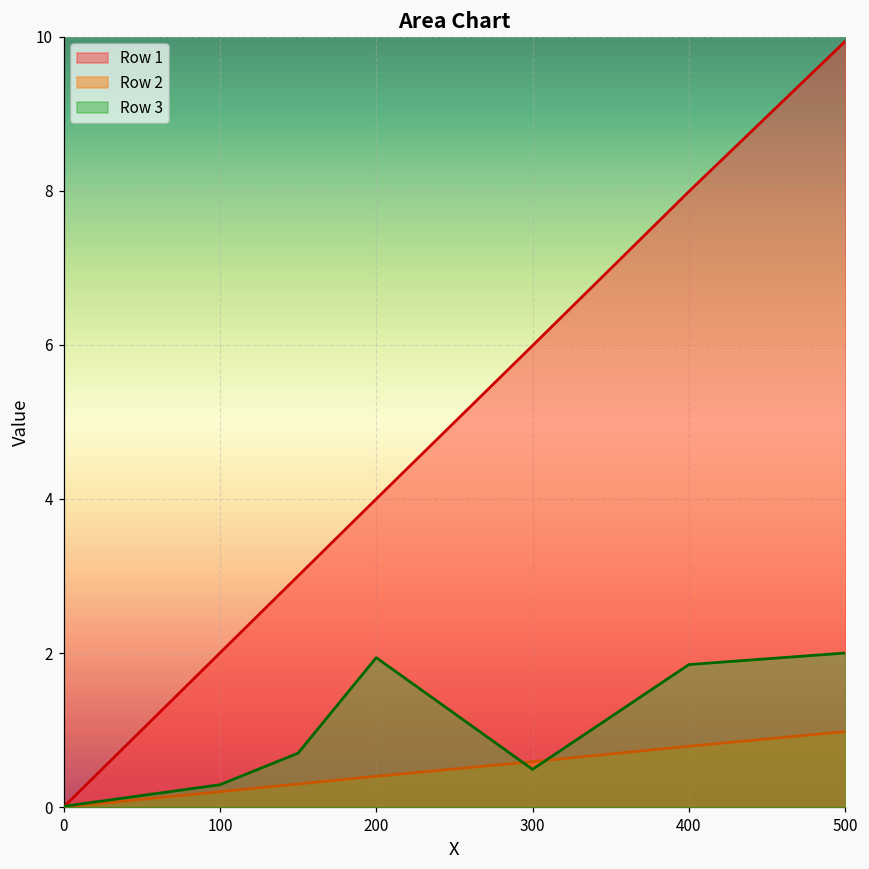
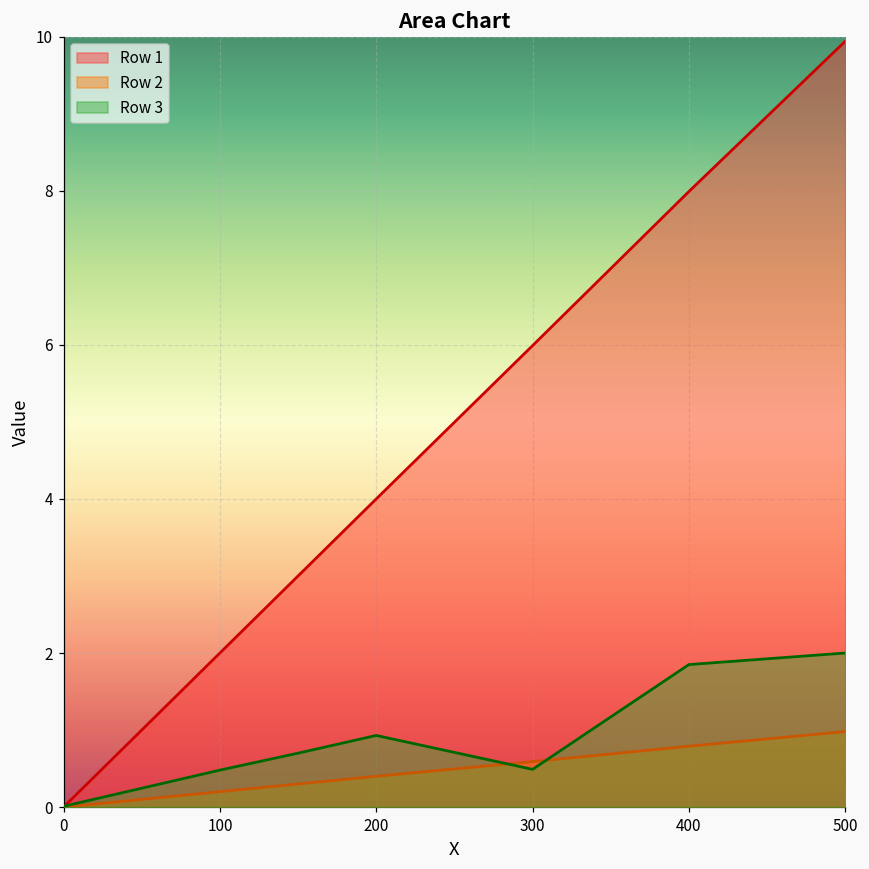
Row 3, 100: 0.3 -> 0.5
Row 3, 200: 1.9 -> 0.9
